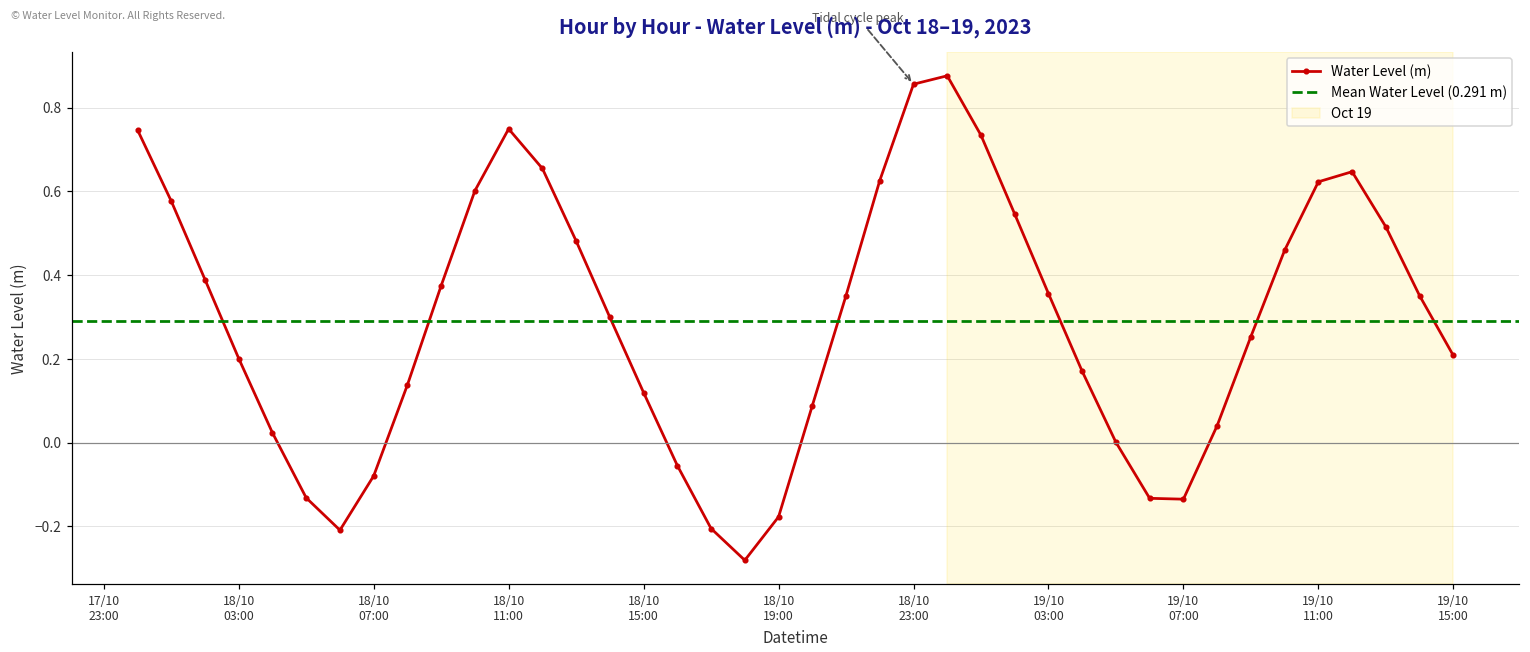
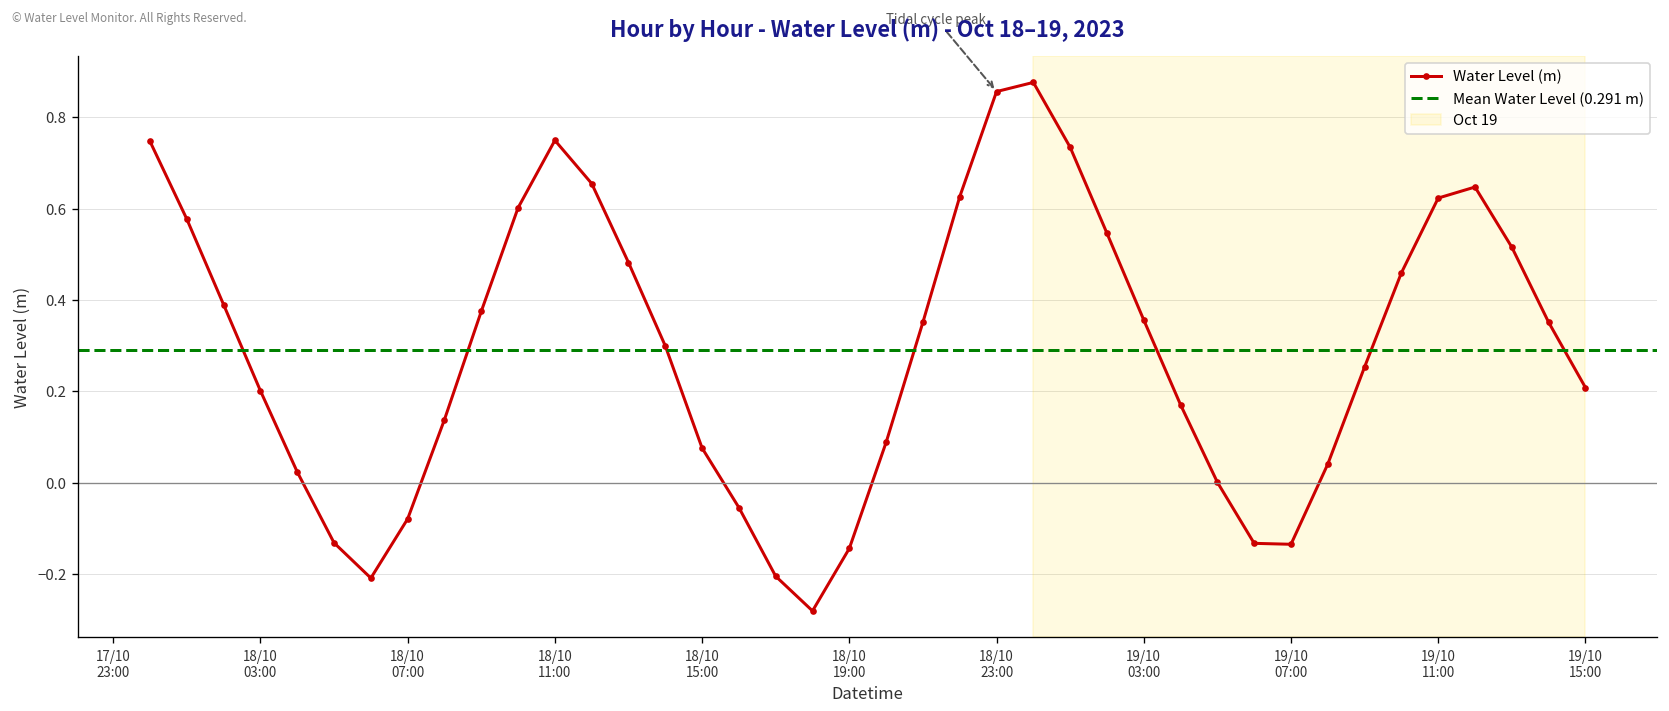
18/10 15:00: 0.12 -> 0.08
18/10 19:00: -0.18 -> -0.14
